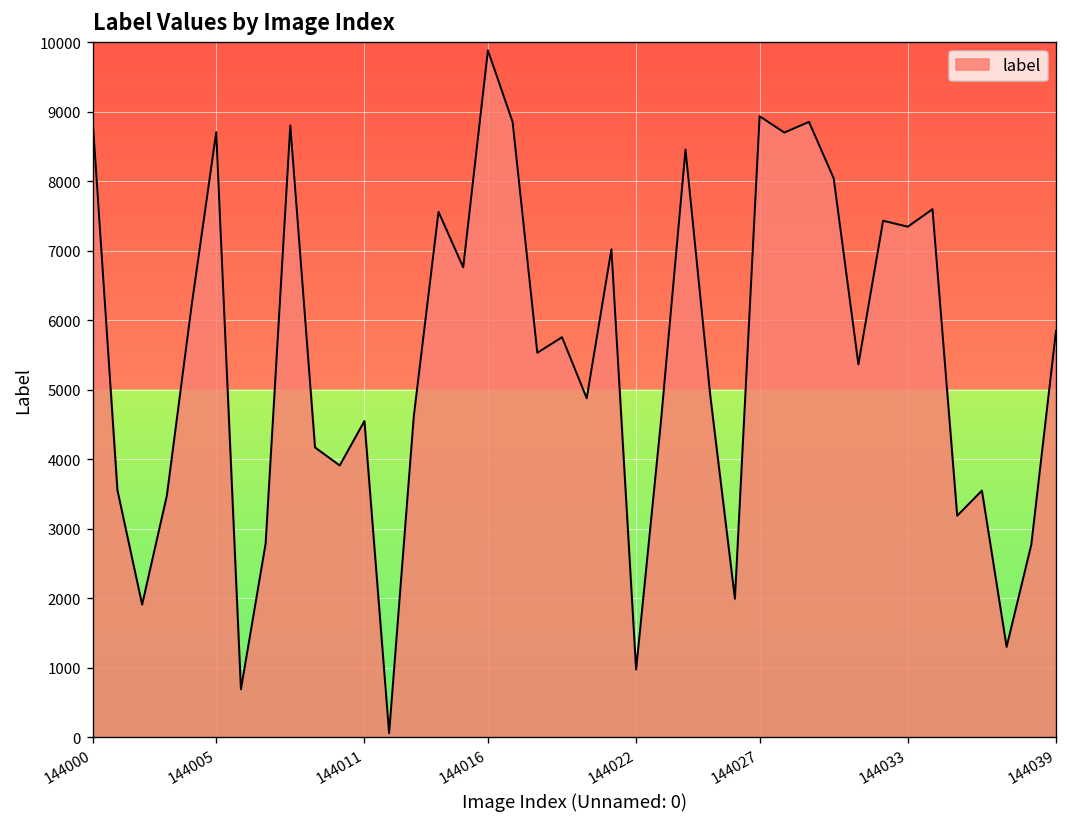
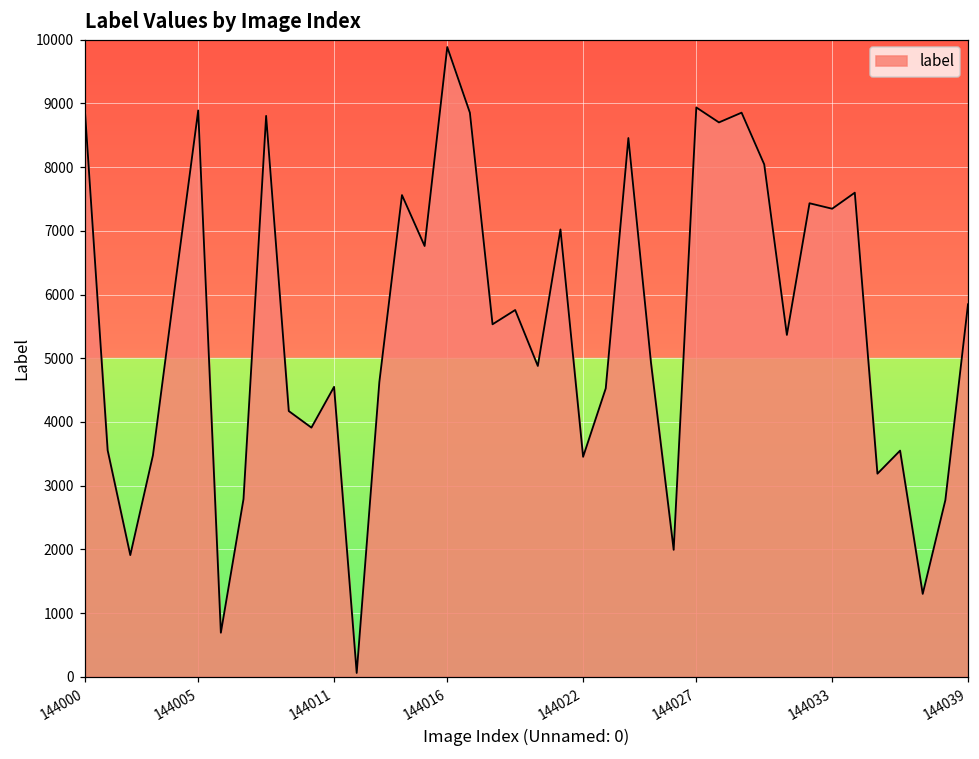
144005: 8700 -> 8900
144022: 1000 -> 3500
